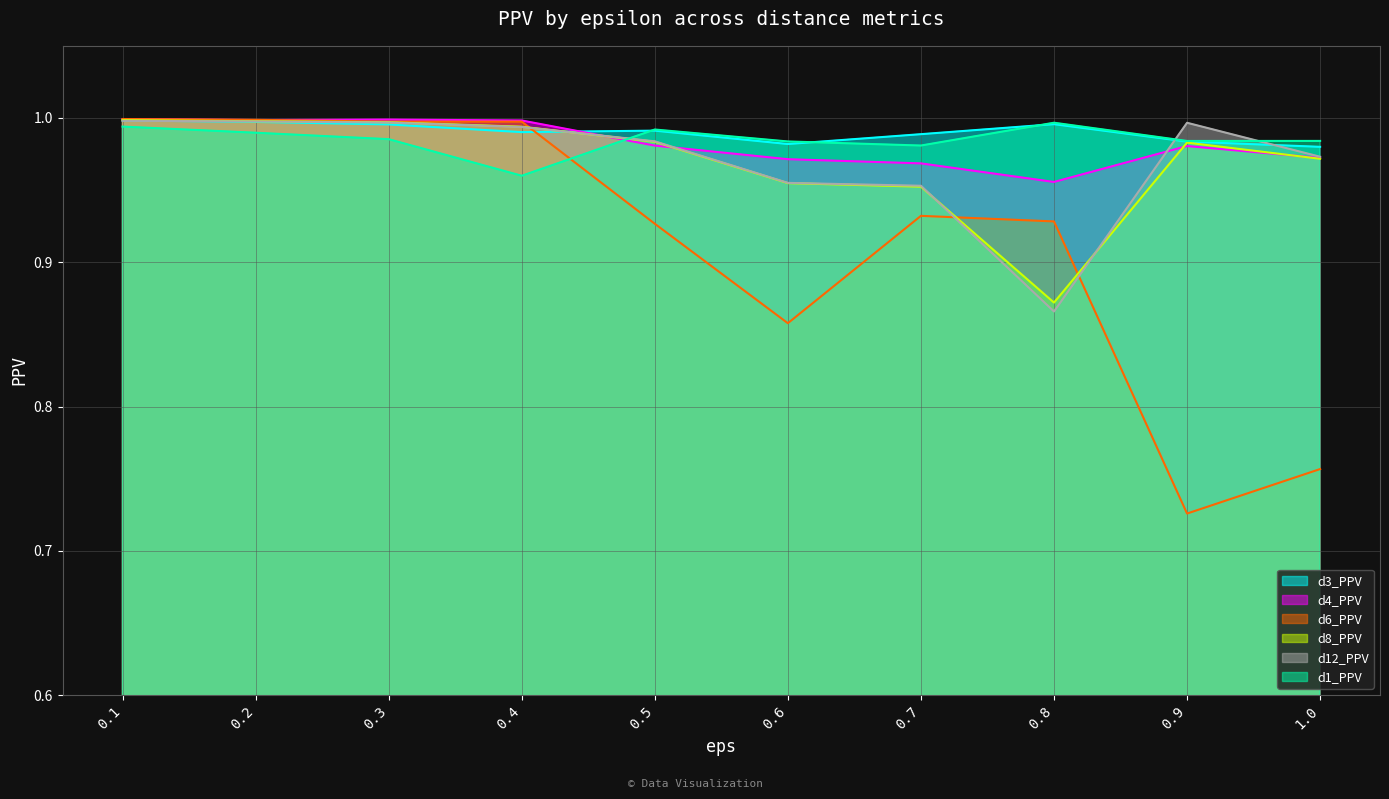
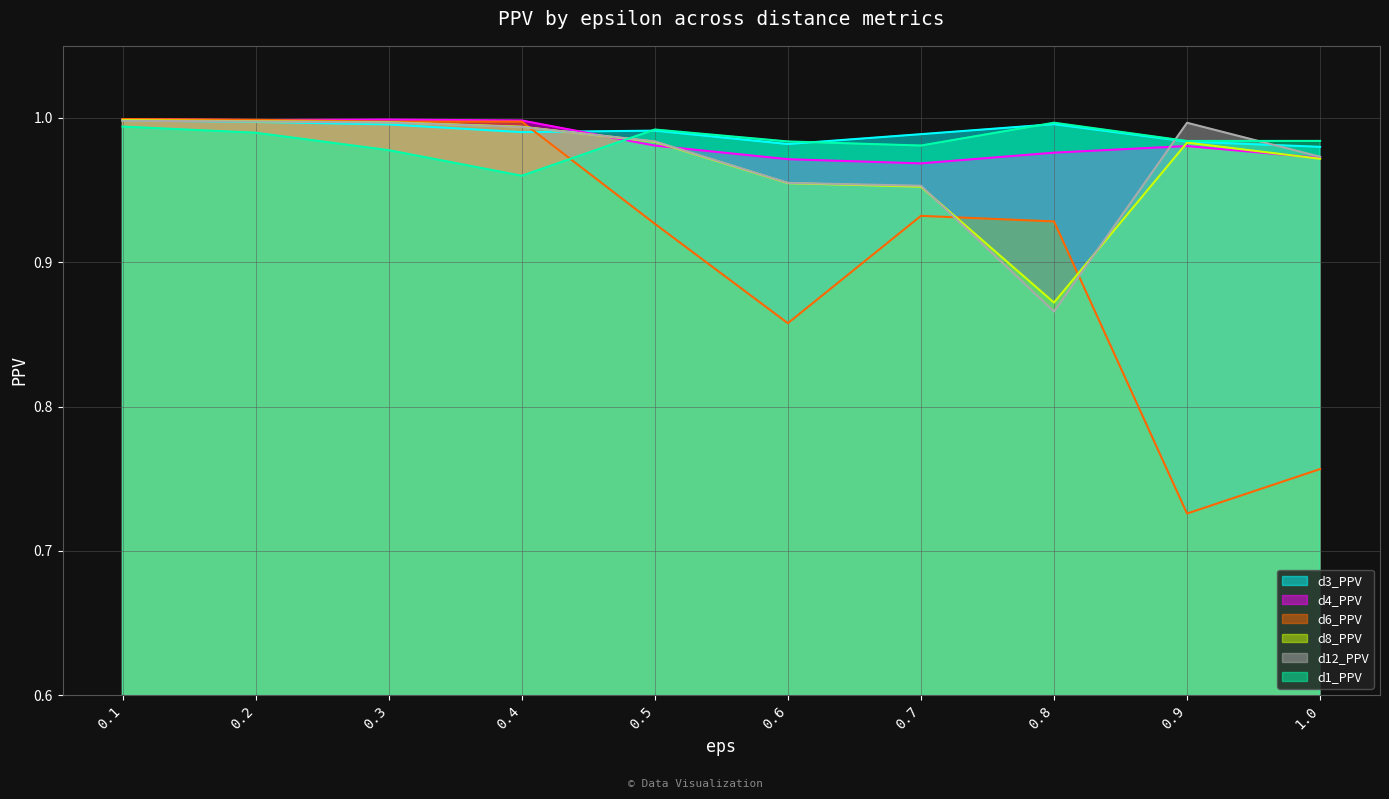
d1_PPV, 0.3: 0.985 -> 0.978
d4_PPV, 0.8: 0.956 -> 0.976
